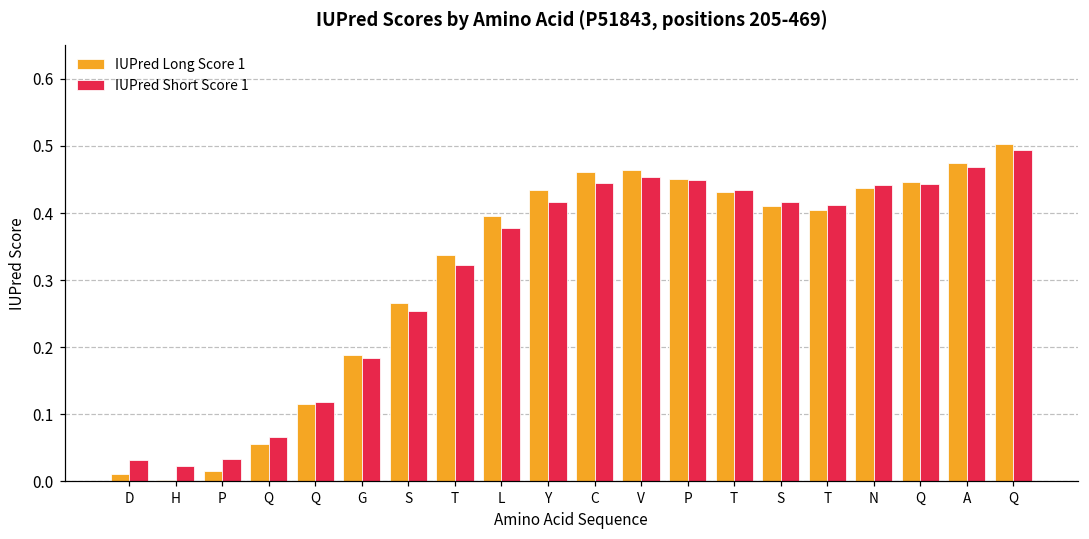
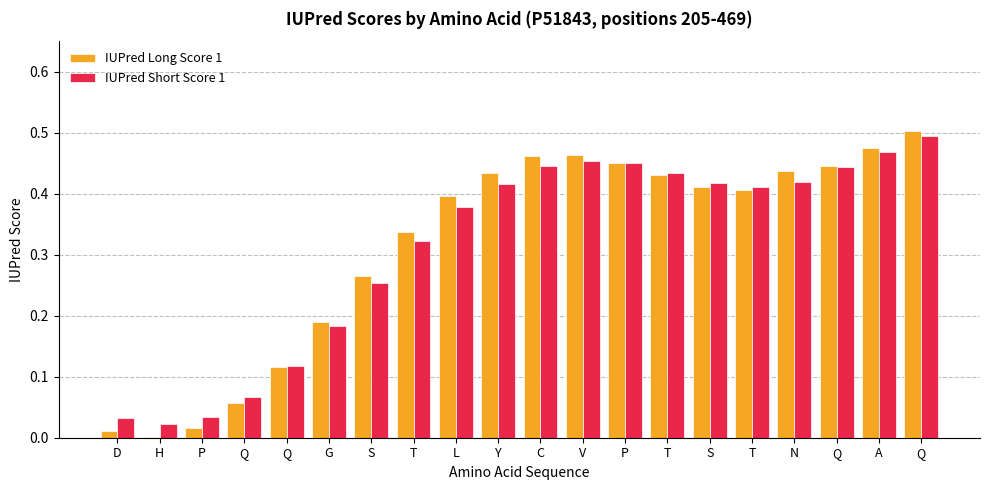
IUPred Short Score 1, N: 0.44 -> 0.42
